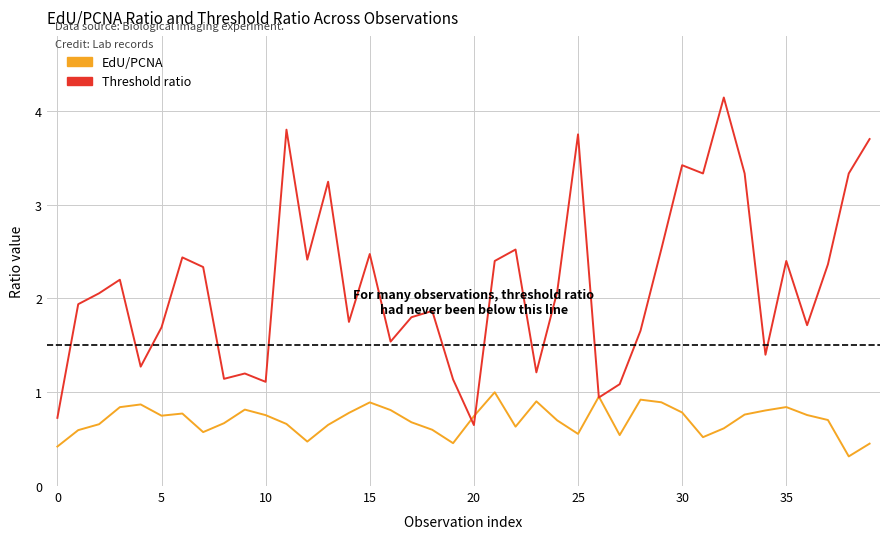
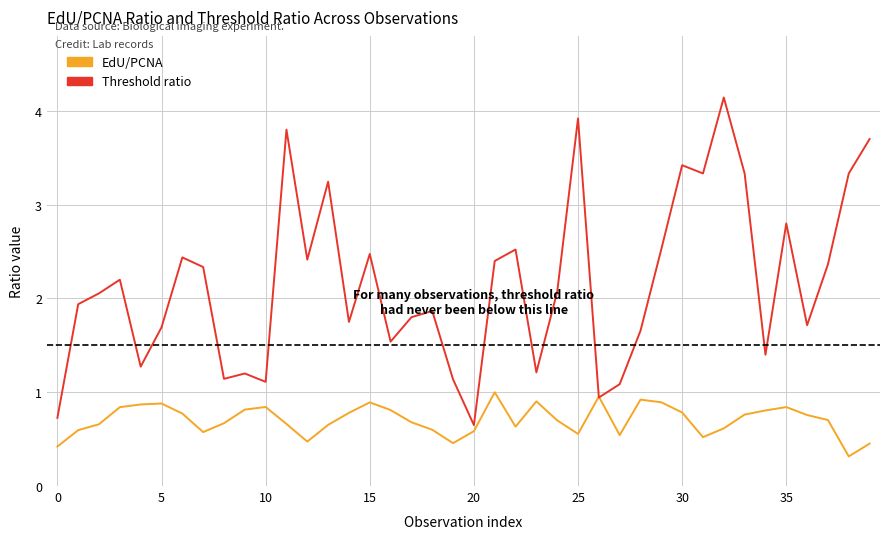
EdU/PCNA, 5: 0.8 -> 0.9
EdU/PCNA, 10: 0.76 -> 0.84
EdU/PCNA, 20: 0.7 -> 0.6
Threshold ratio, 25: 3.8 -> 3.9
Threshold ratio, 35: 2.4 -> 2.8
